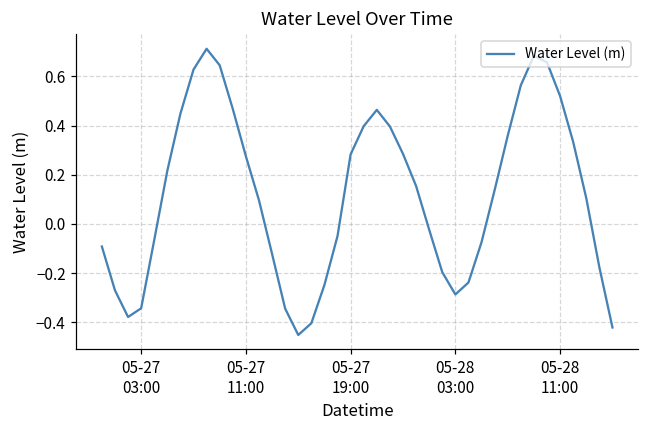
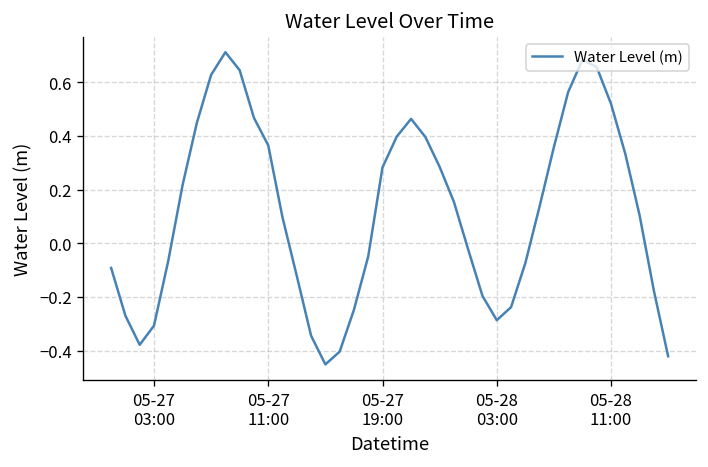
05-27 03:00: -0.34 -> -0.31
05-27 11:00: 0.28 -> 0.37
